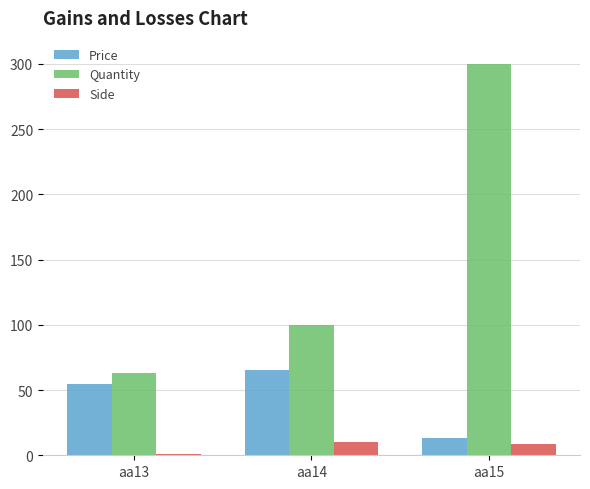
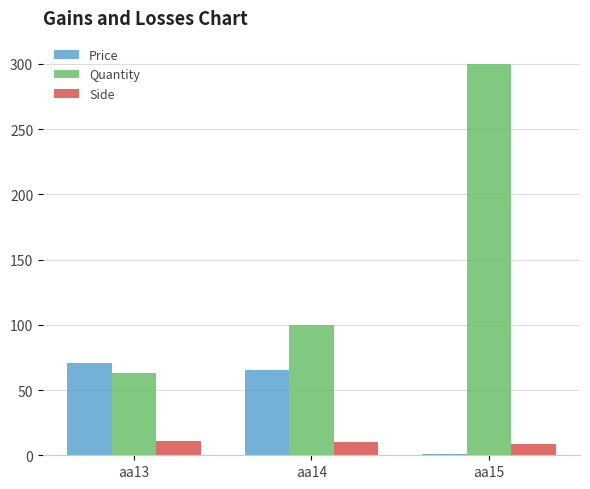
Price, aa13: 55 -> 71
Side, aa13: 1 -> 11
Price, aa15: 13 -> 1
